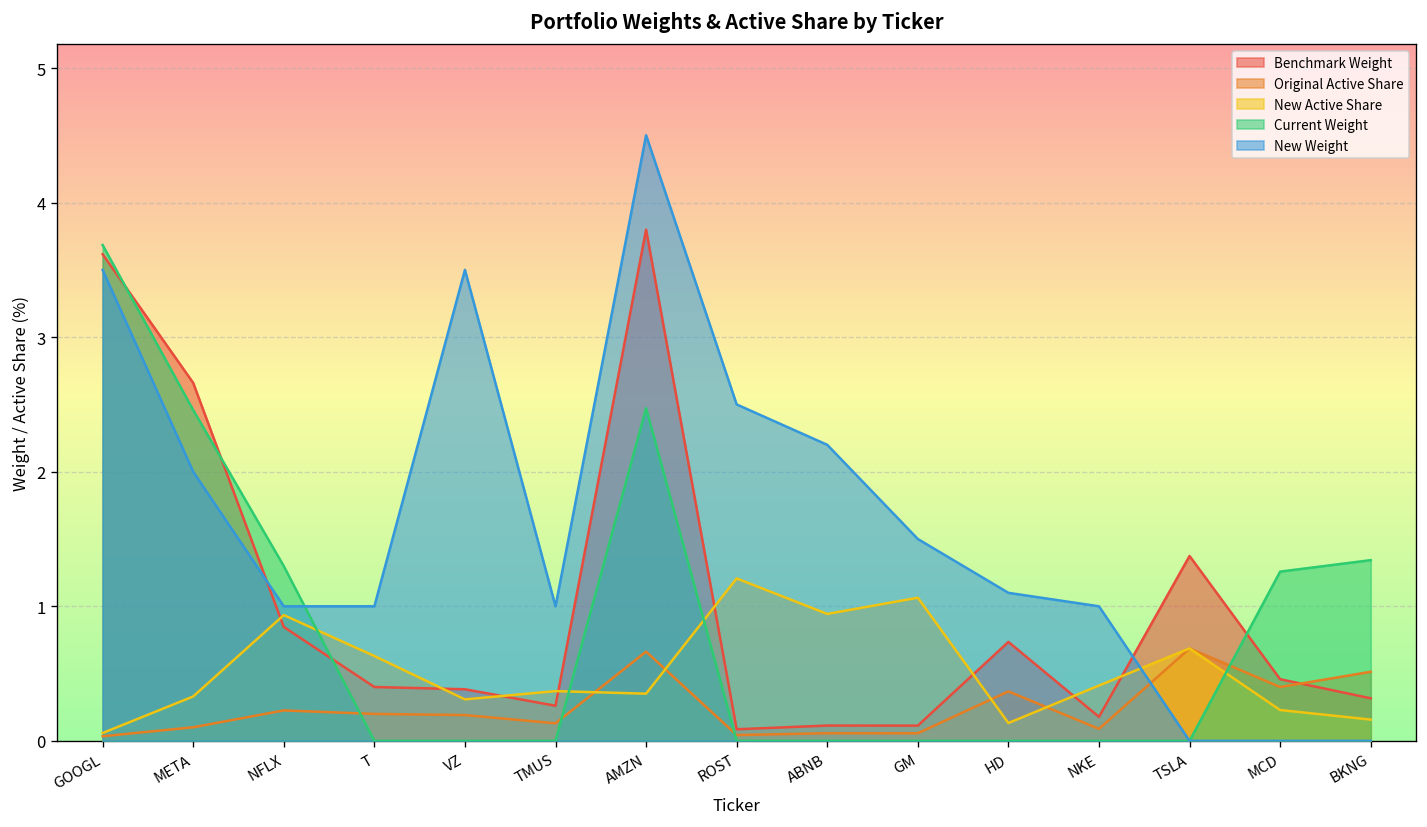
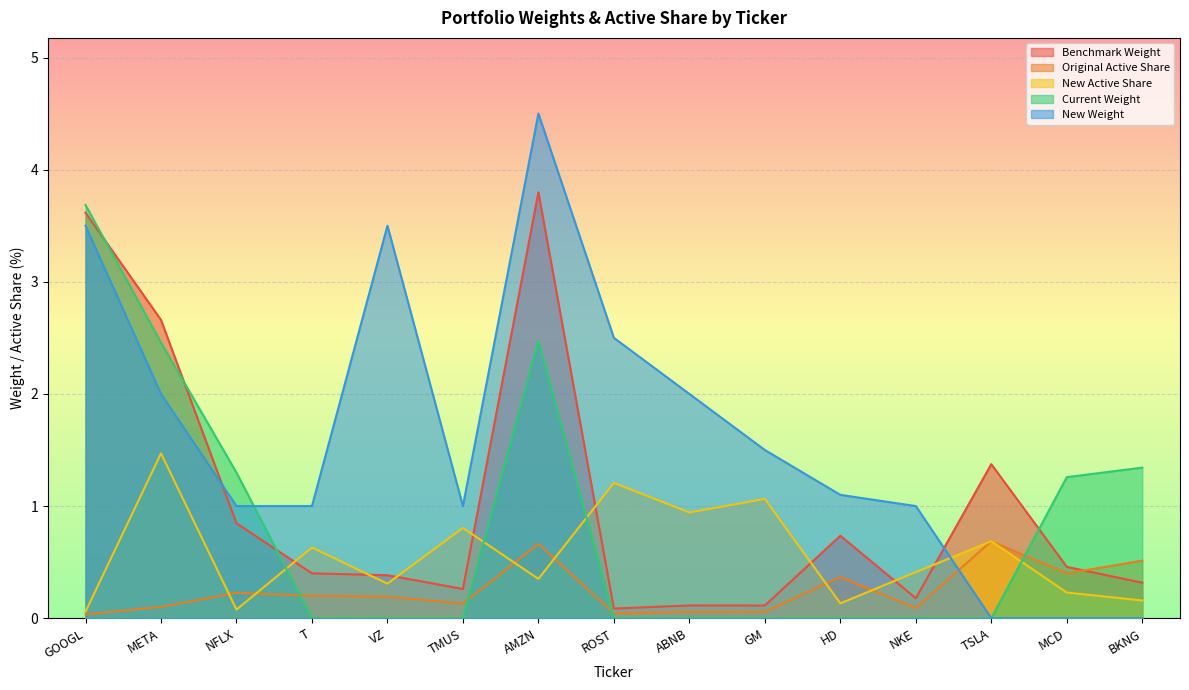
New Active Share, META: 0.33 -> 1.47
New Active Share, NFLX: 0.93 -> 0.08
New Active Share, TMUS: 0.37 -> 0.81
New Weight, ABNB: 2.2 -> 2.0
